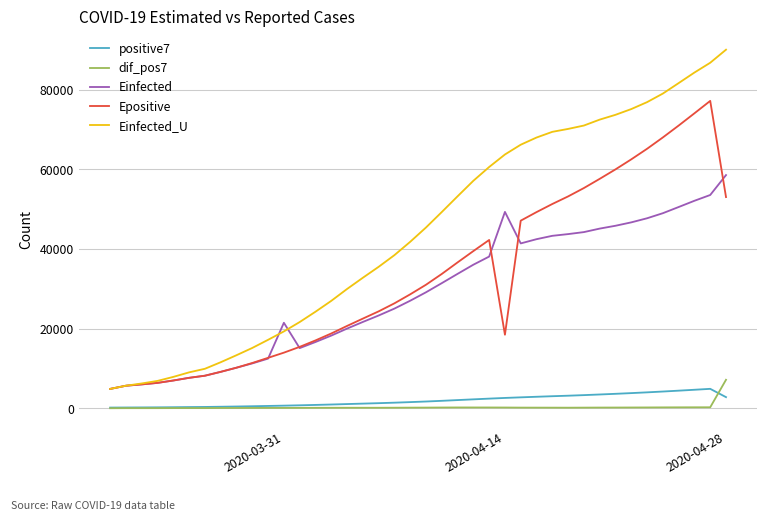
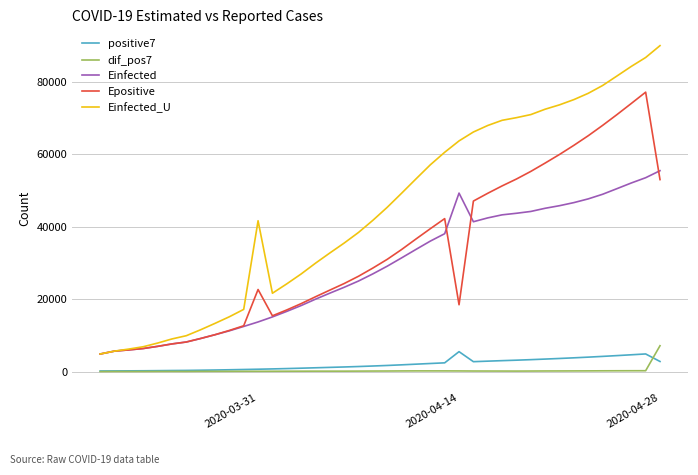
Einfected, 2020-03-31: 21000 -> 14000
Epositive, 2020-03-31: 14000 -> 23000
Einfected_U, 2020-03-31: 19000 -> 42000
positive7, 2020-04-14: 3000 -> 6000
Einfected, 2020-04-28: 59000 -> 56000
